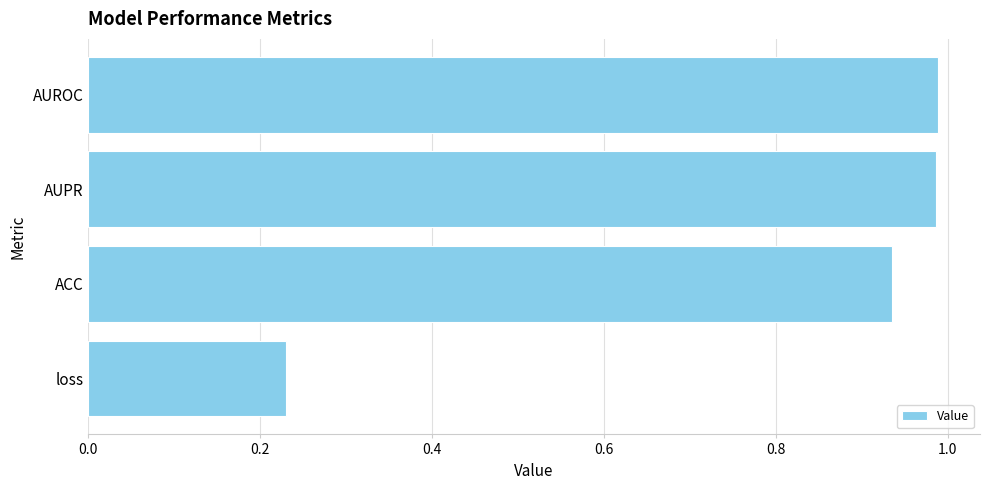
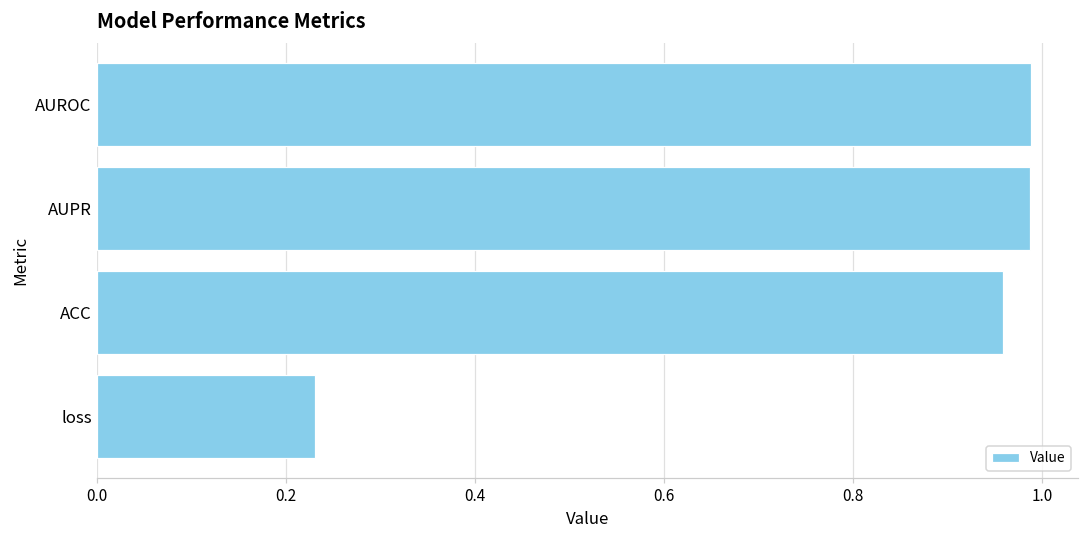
ACC: 0.94 -> 0.96
